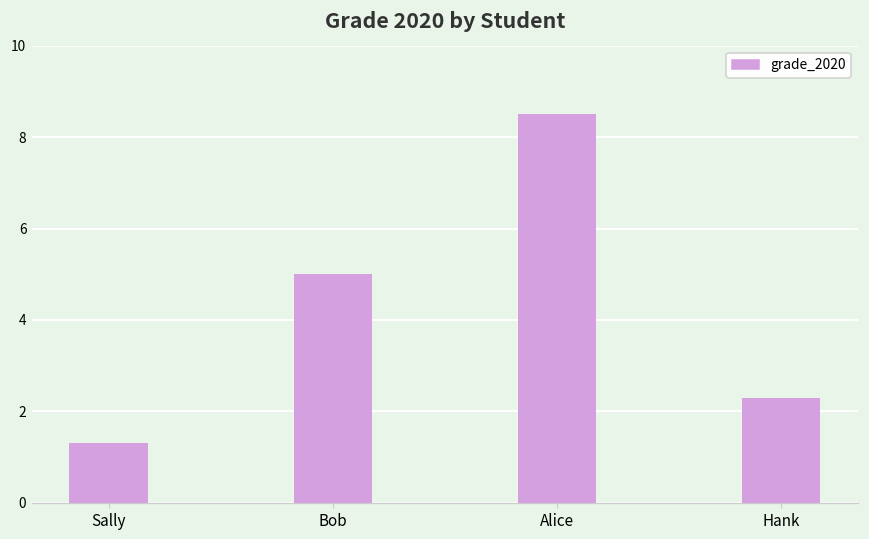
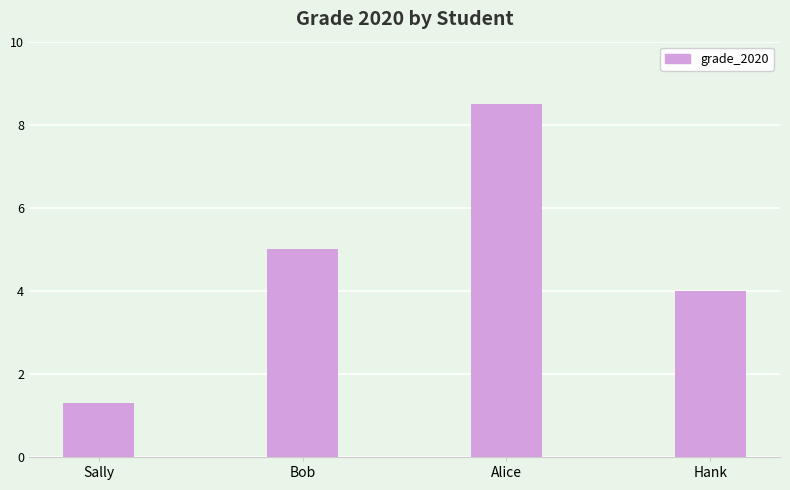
Hank: 2.3 -> 4.0
